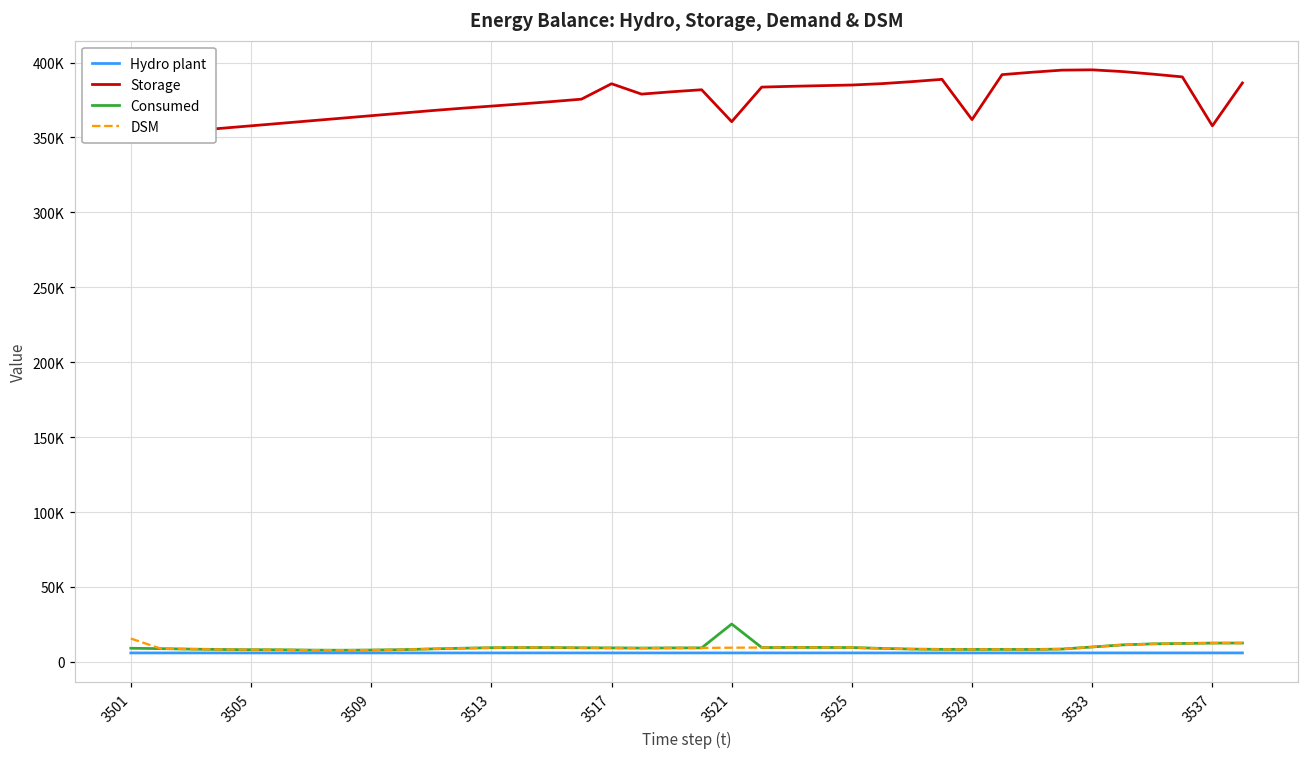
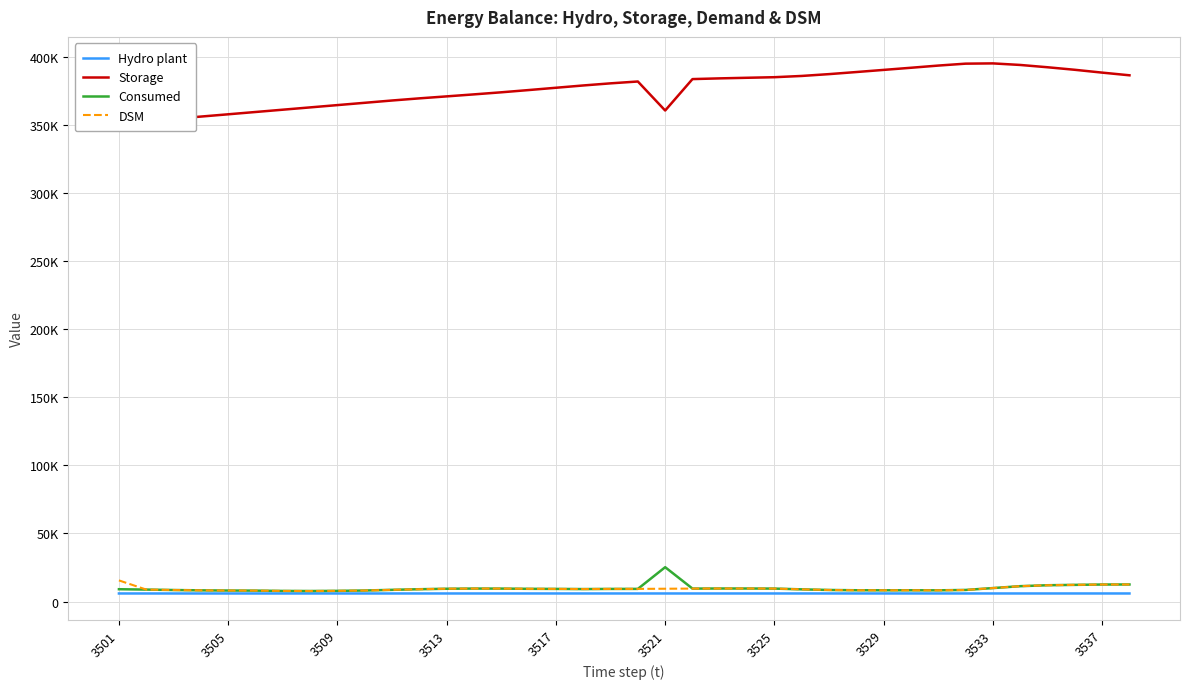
Storage, 3517: 386000 -> 377000
Storage, 3529: 362000 -> 390000
Storage, 3537: 358000 -> 388000
